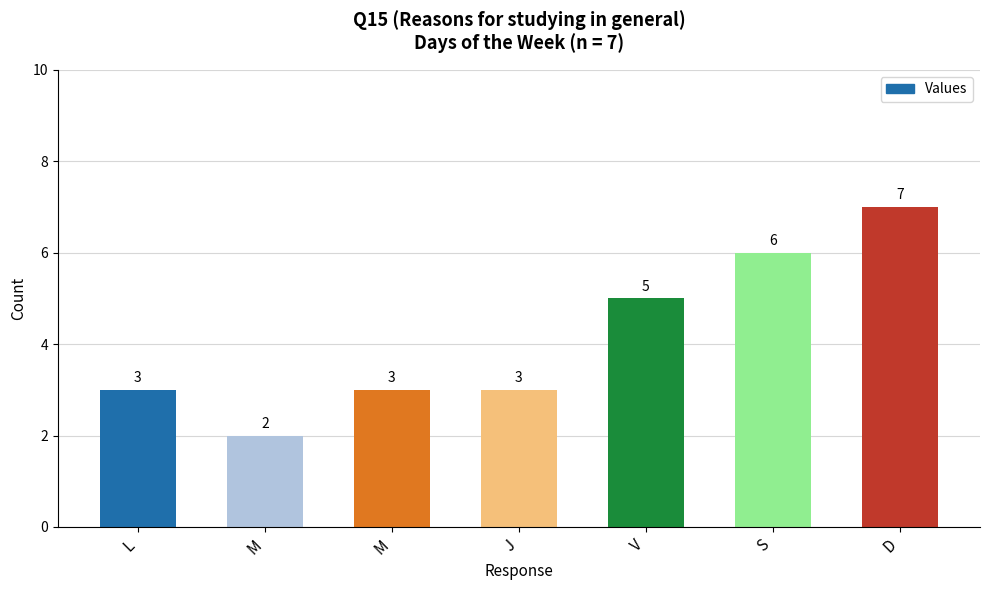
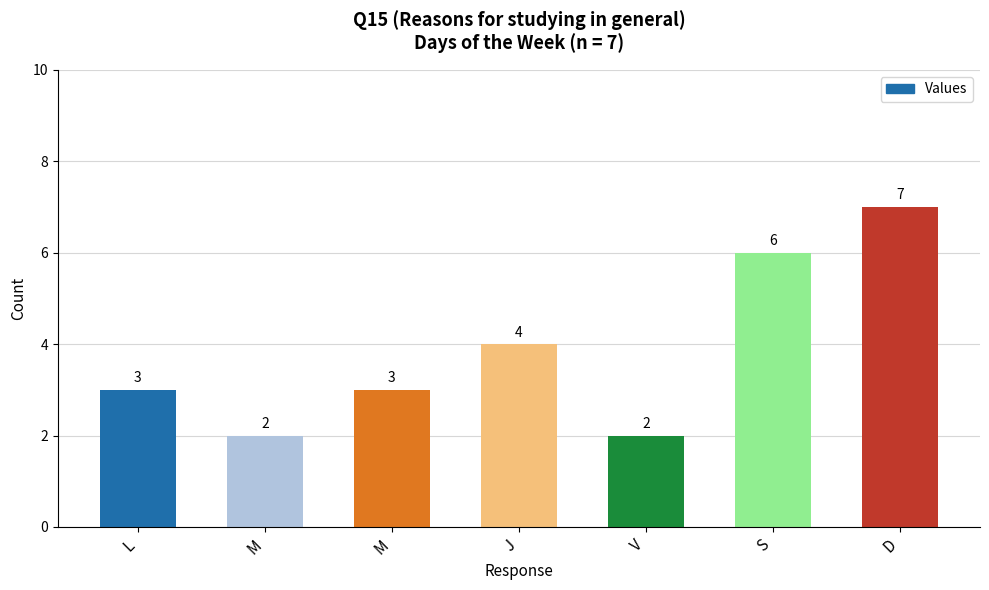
J: 3 -> 4
V: 5 -> 2
